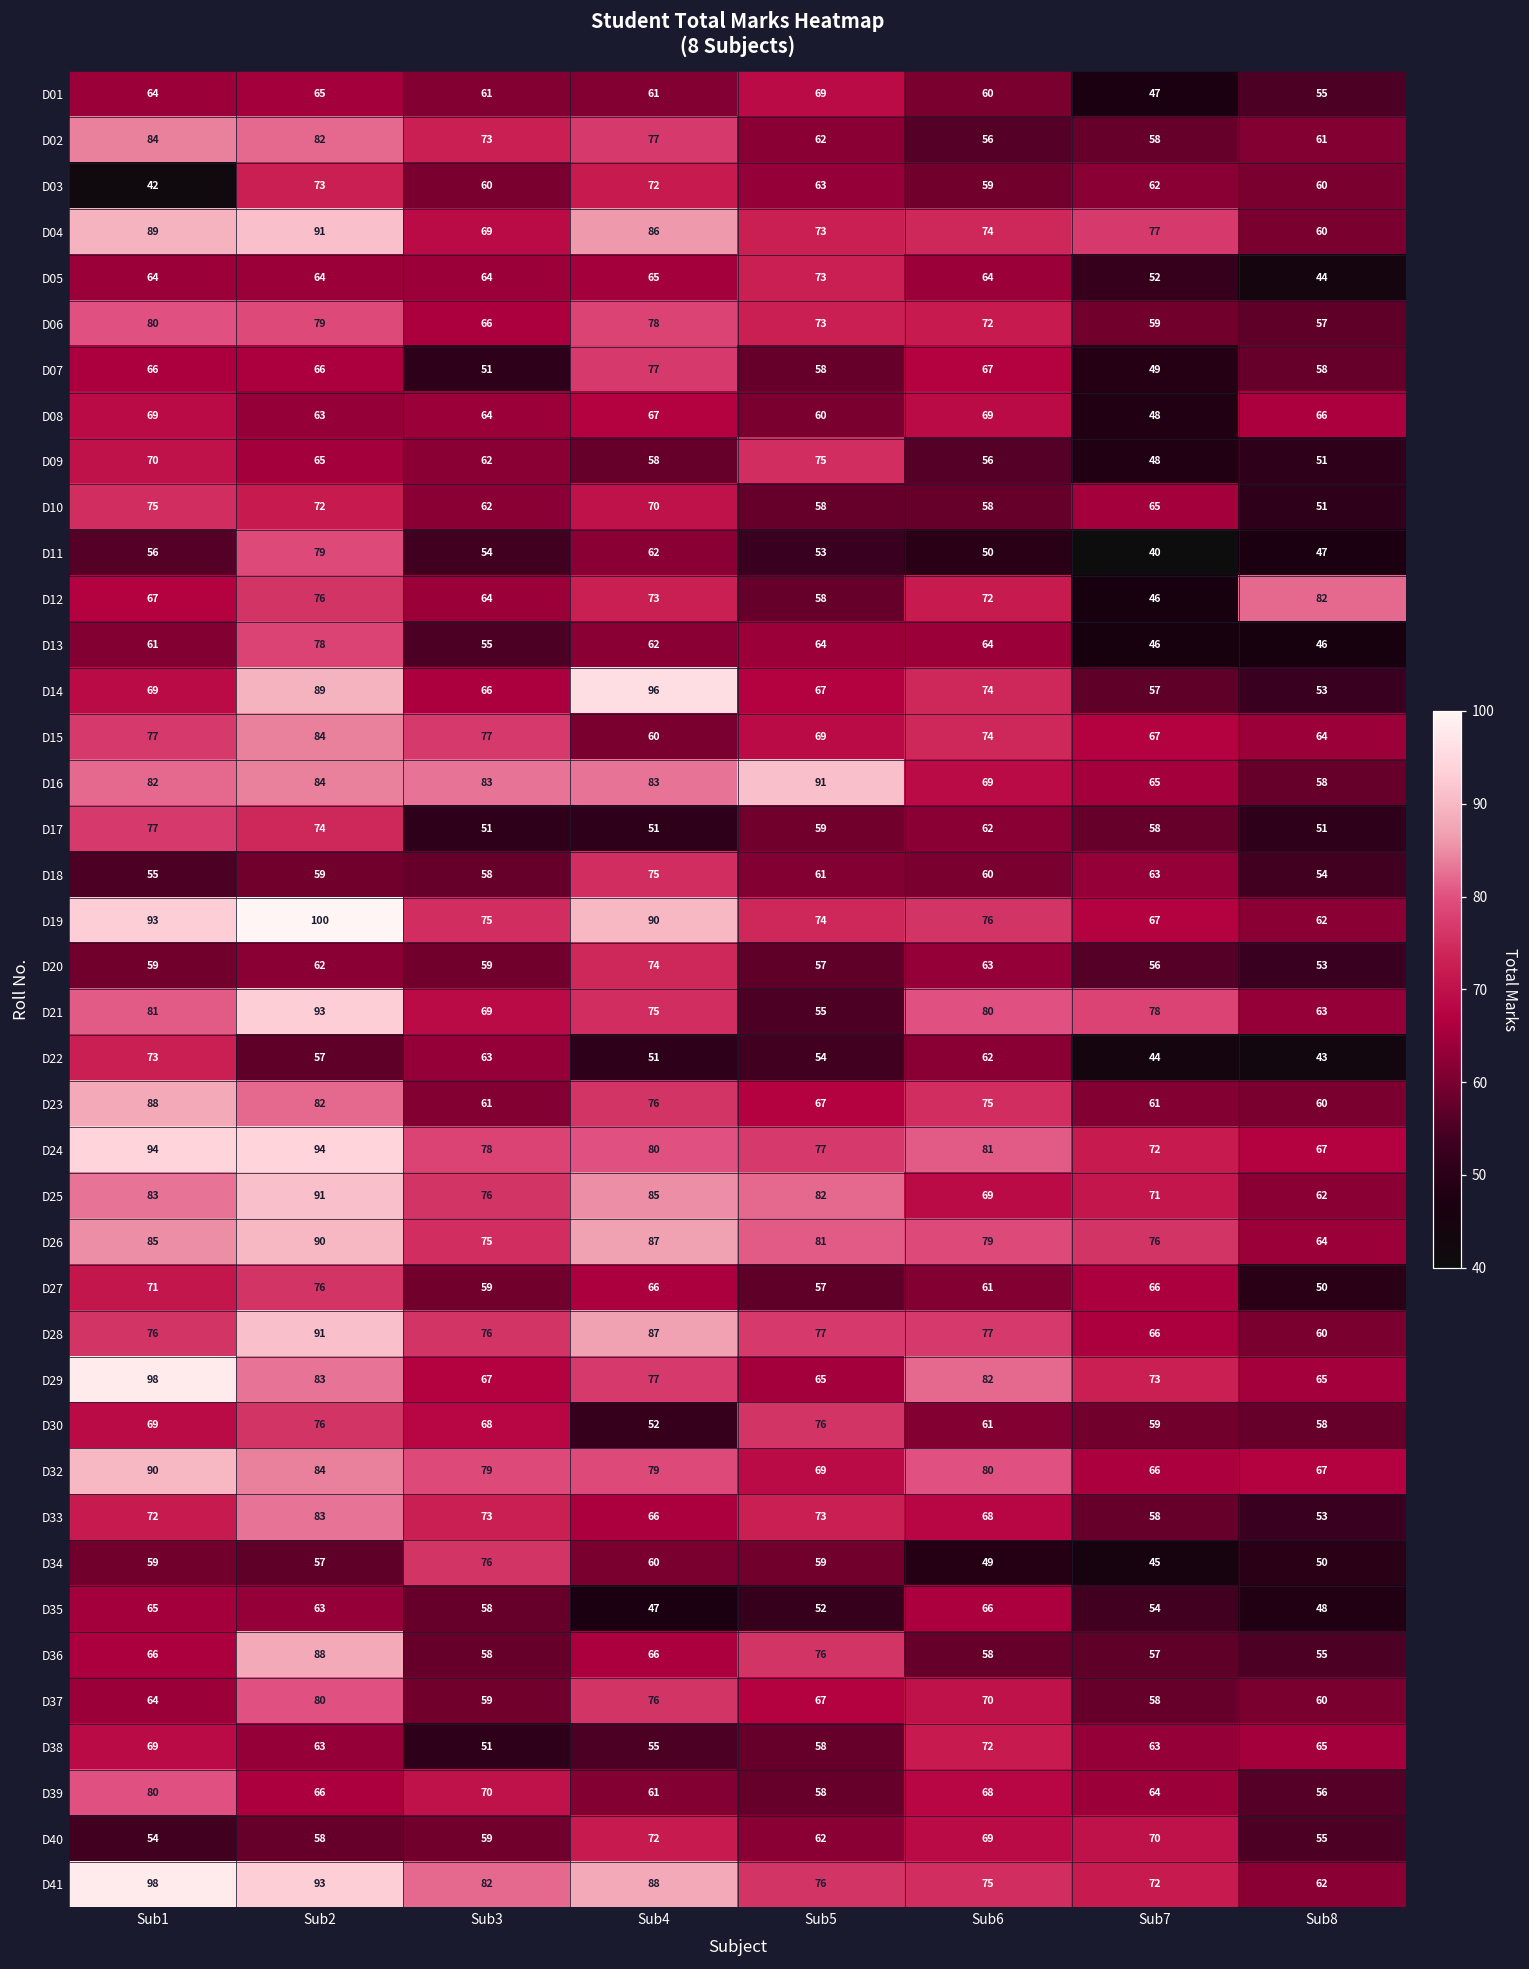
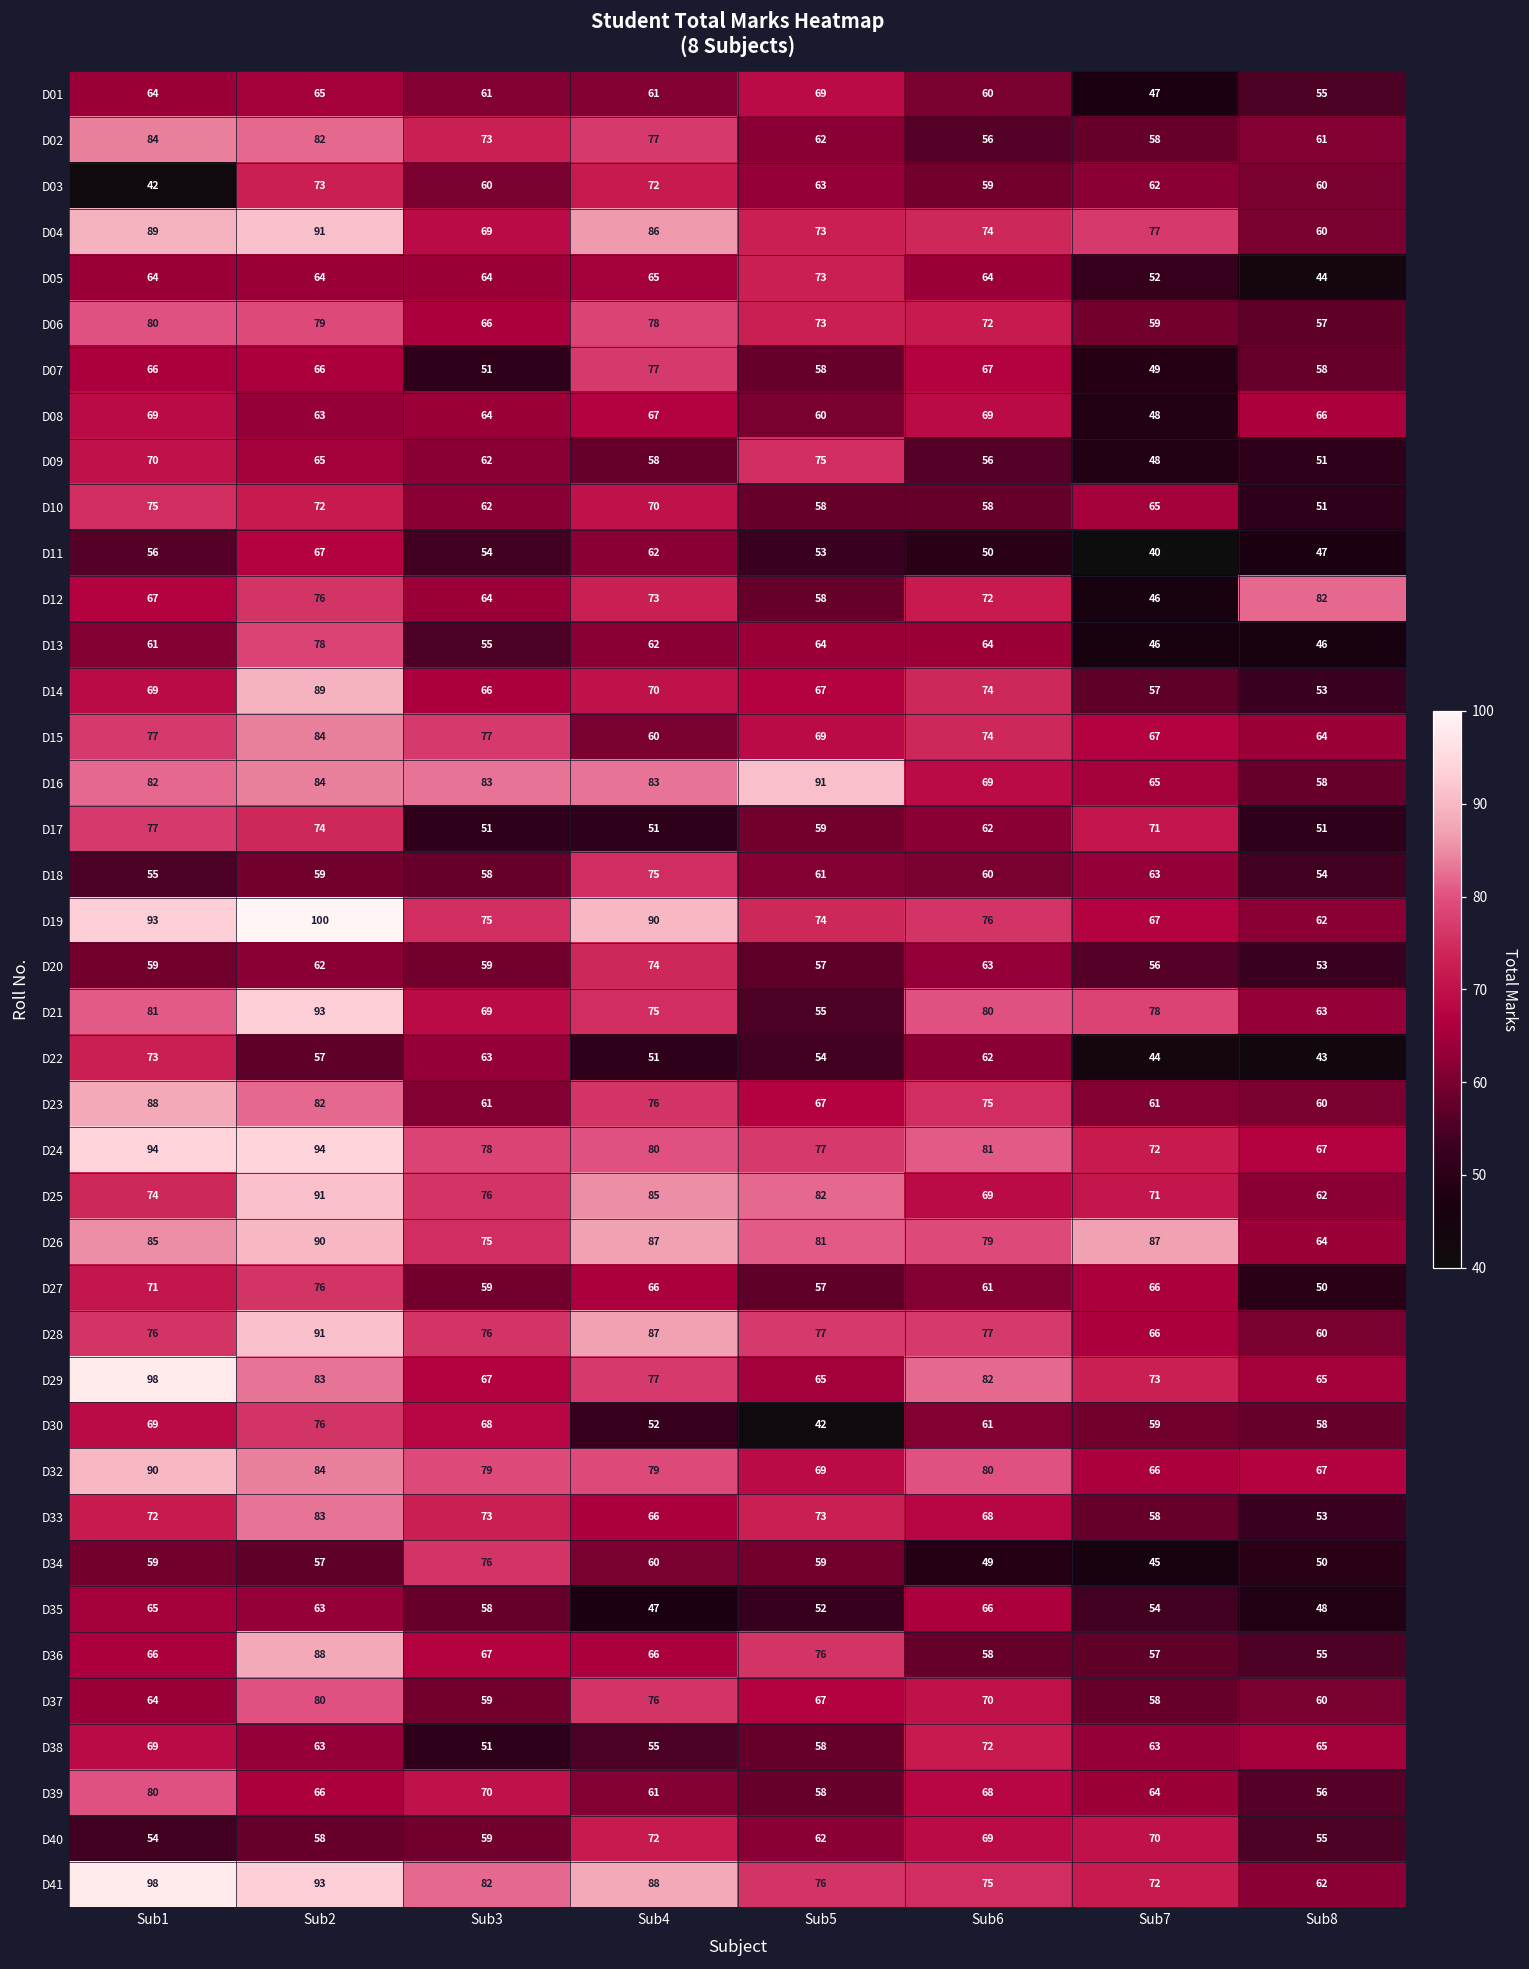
D11, Sub2: 79 -> 67
D14, Sub4: 96 -> 70
D17, Sub7: 58 -> 71
D25, Sub1: 83 -> 74
D26, Sub7: 76 -> 87
D30, Sub5: 76 -> 42
D36, Sub3: 58 -> 67
